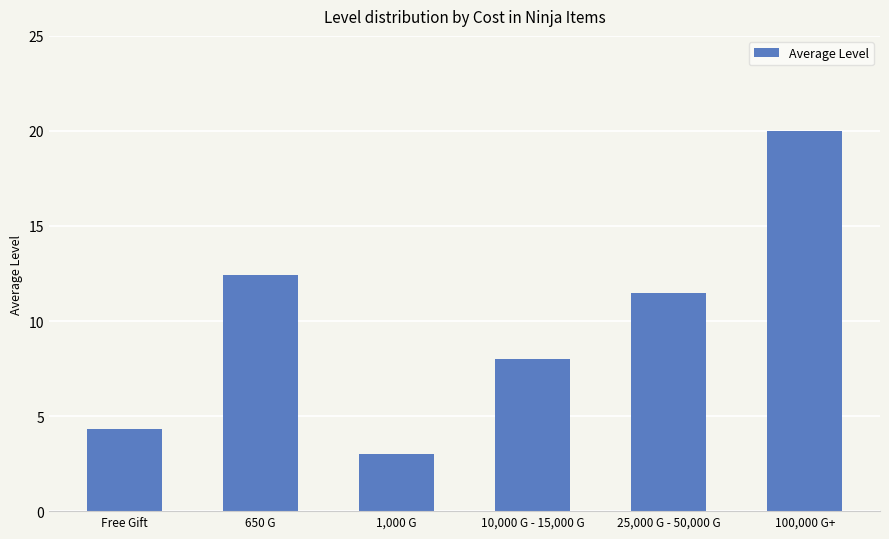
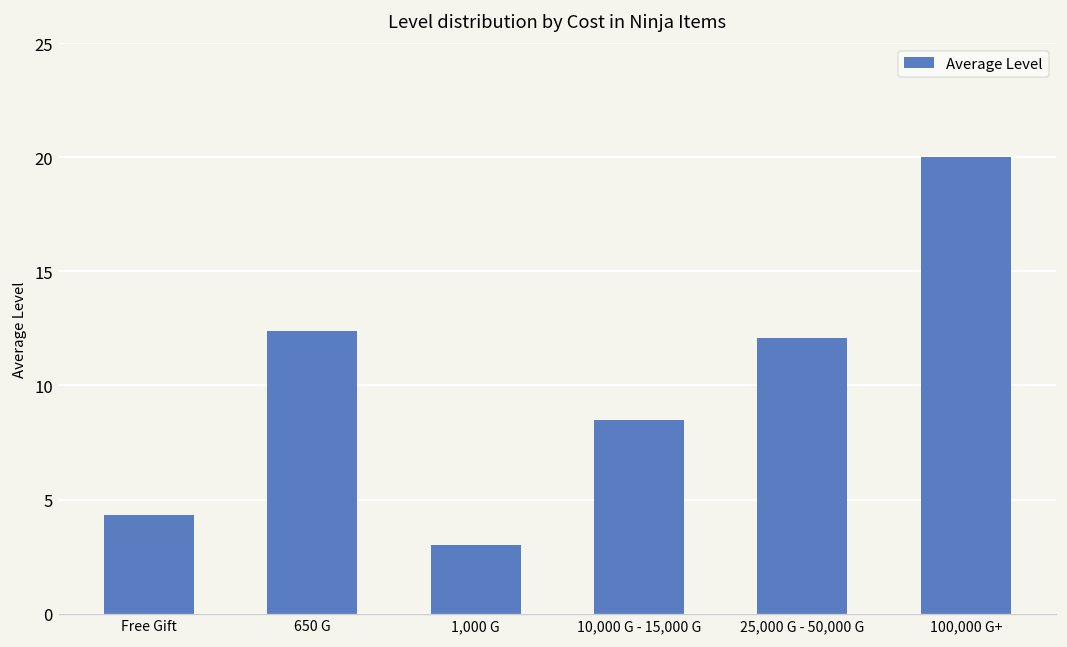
10,000 G - 15,000 G: 8.0 -> 8.5
25,000 G - 50,000 G: 11.5 -> 12.1
